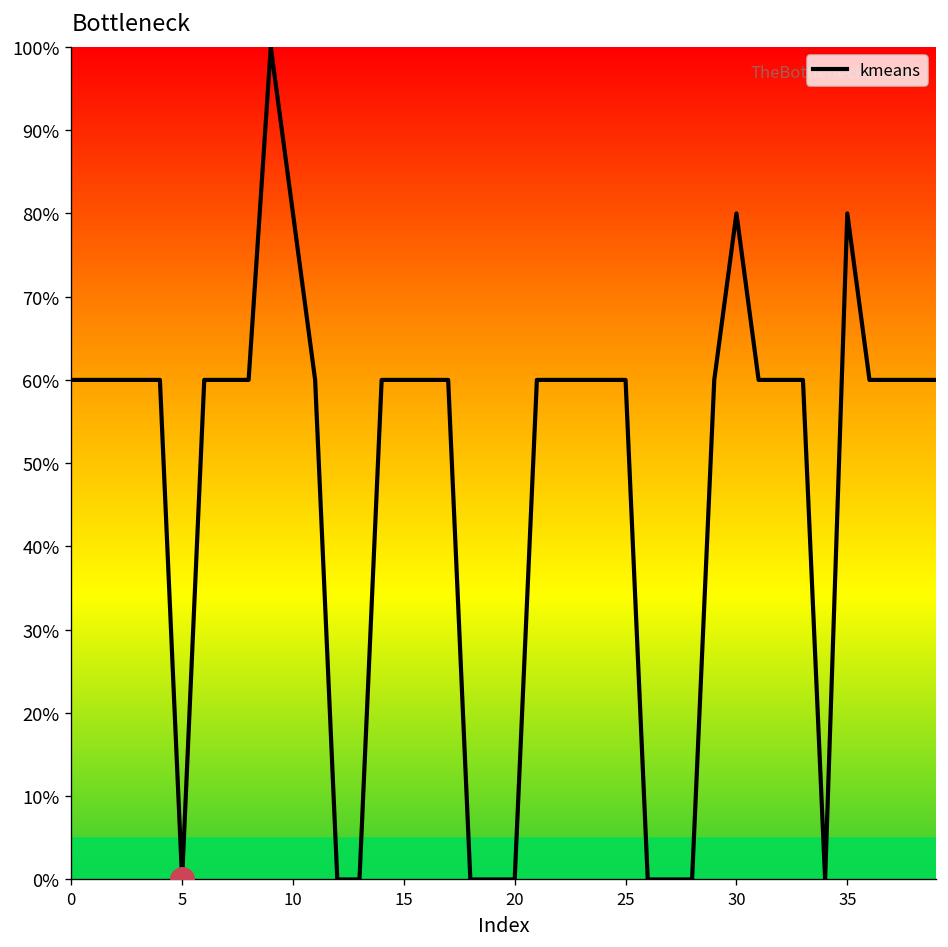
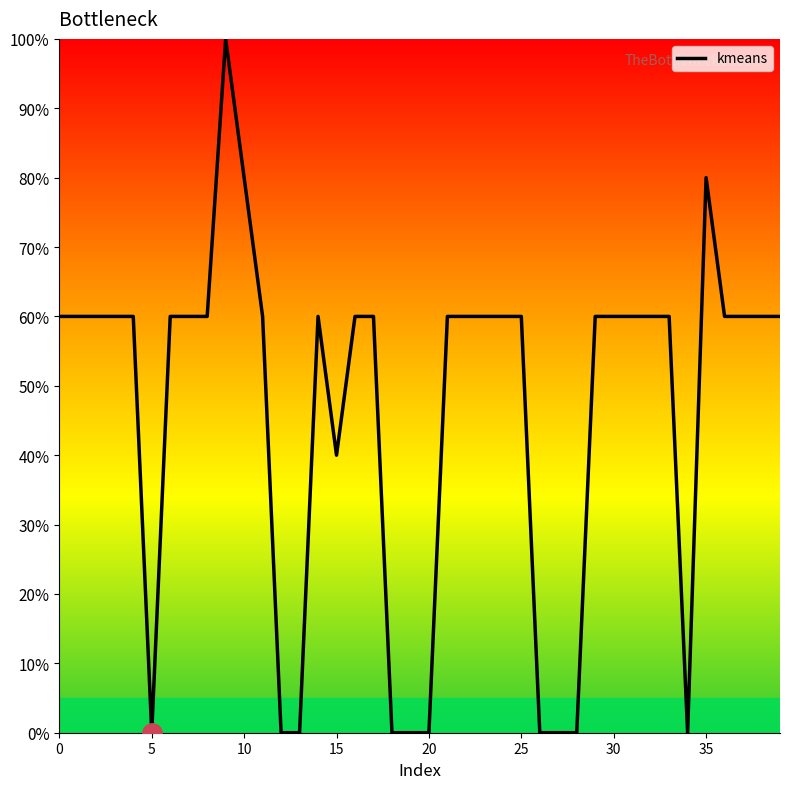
kmeans, 15: 60% -> 40%
kmeans, 30: 80% -> 60%
